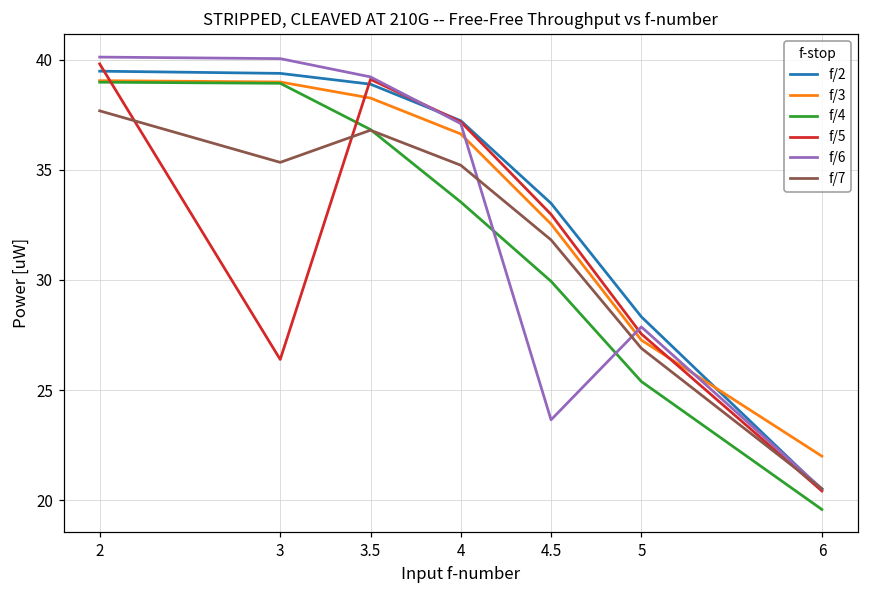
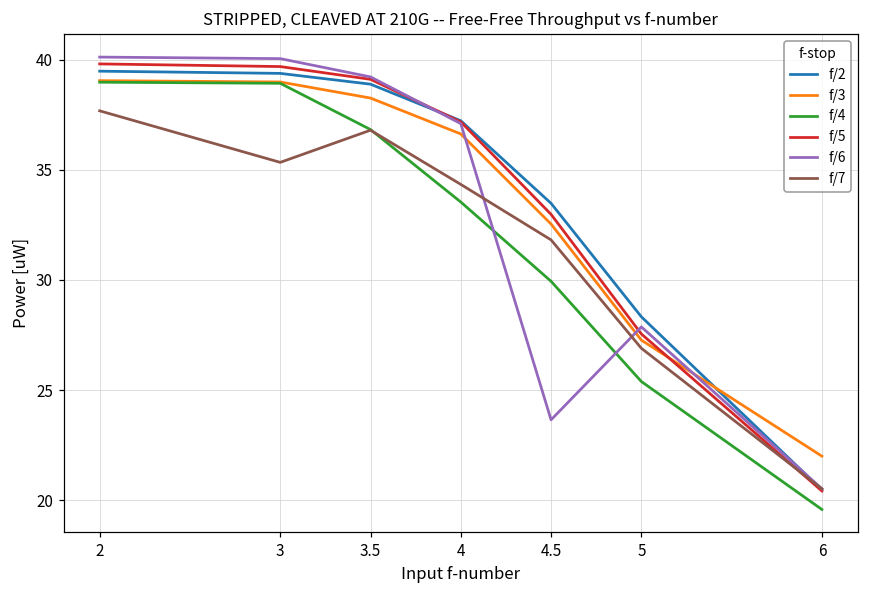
f/5, 3: 26.4 -> 39.7
f/7, 4: 35.2 -> 34.3
